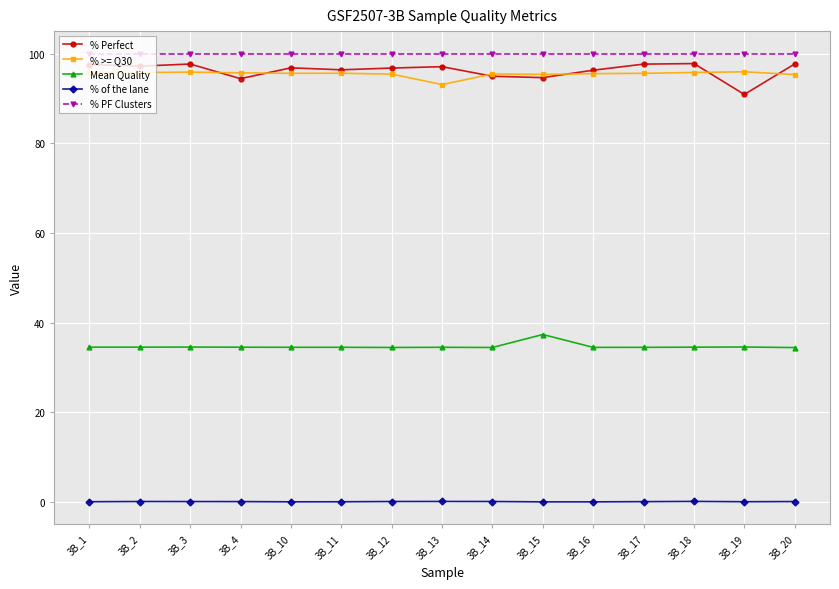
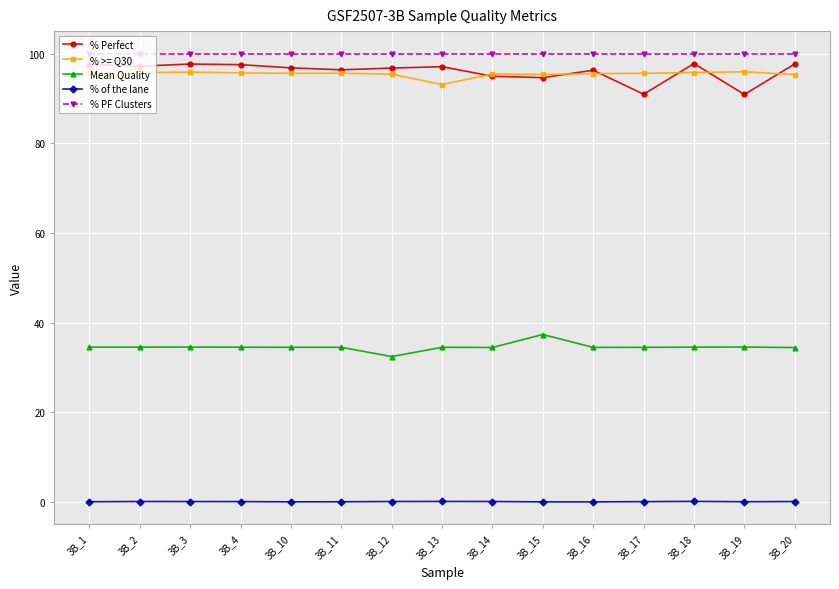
% Perfect, 3B_4: 94 -> 98
Mean Quality, 3B_12: 34 -> 32
% Perfect, 3B_17: 98 -> 91
